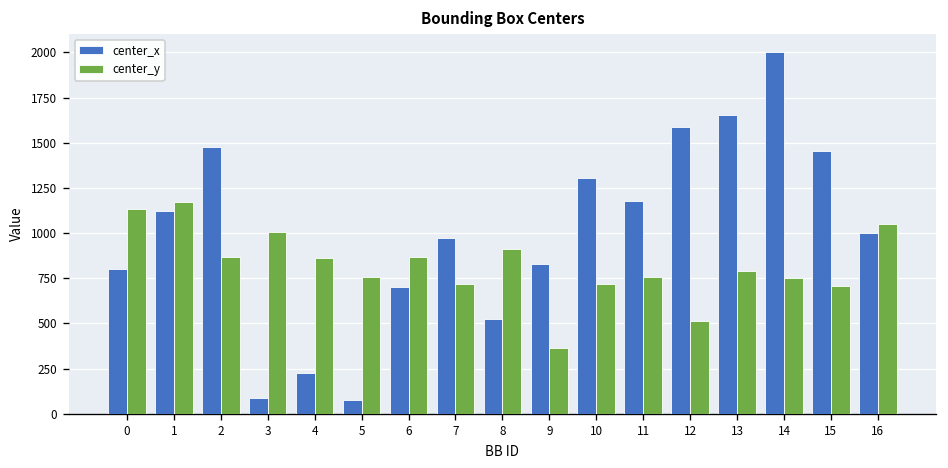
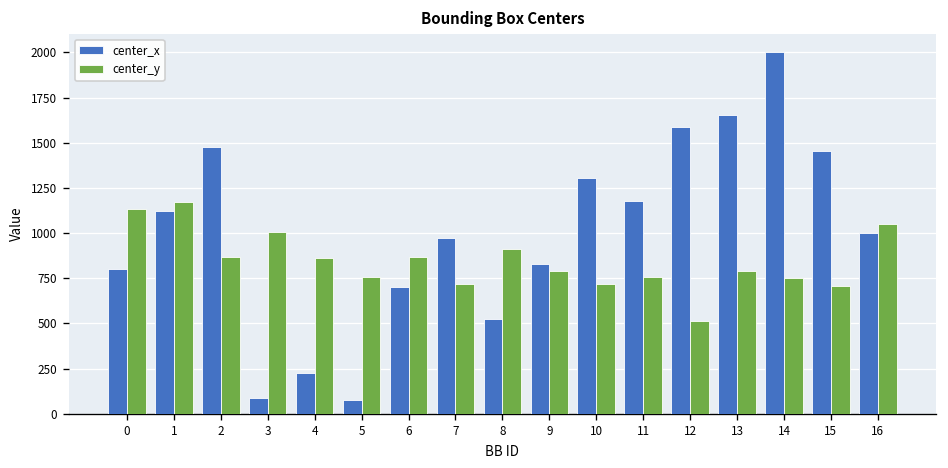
center_y, 9: 360 -> 790
